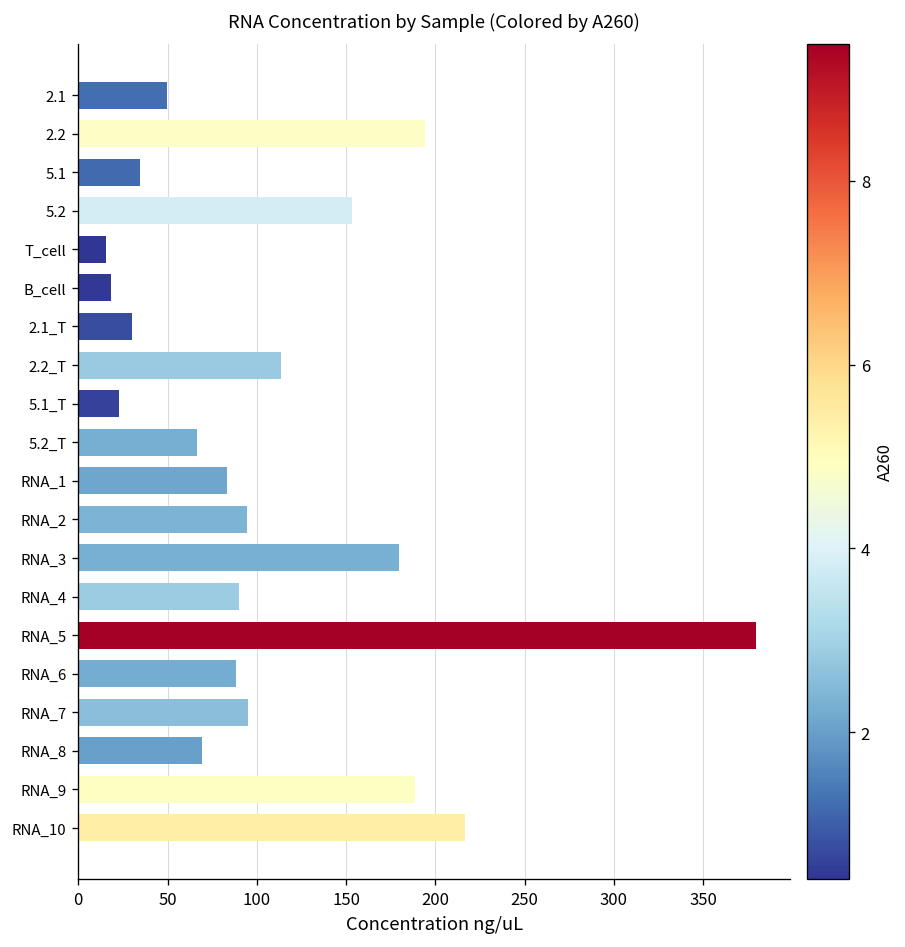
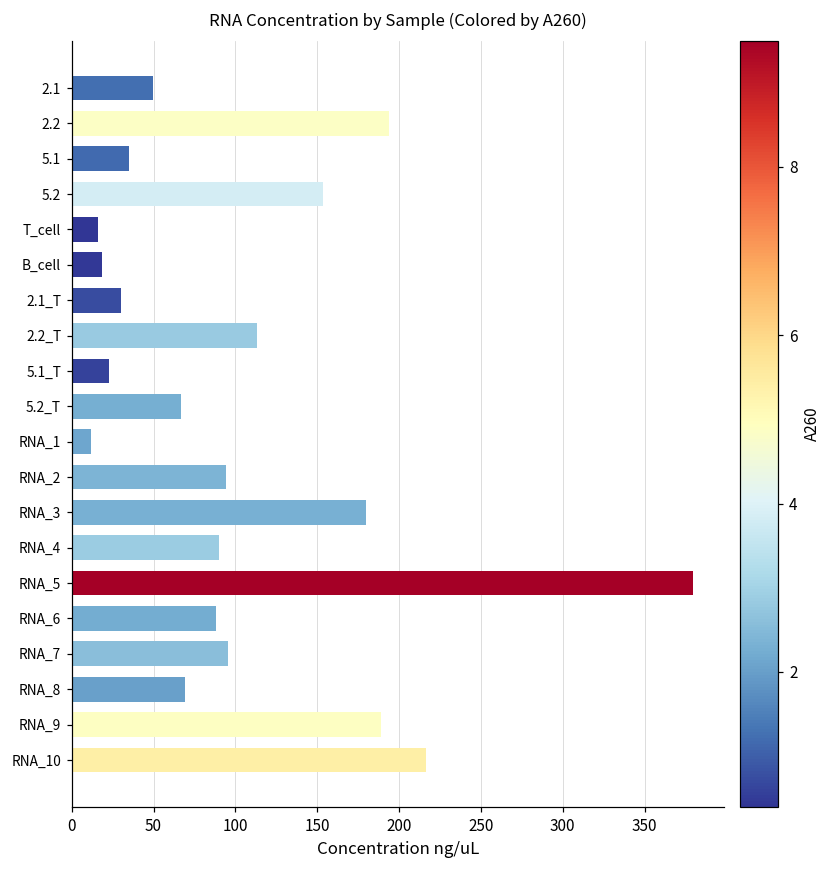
RNA_1: 84 -> 12
